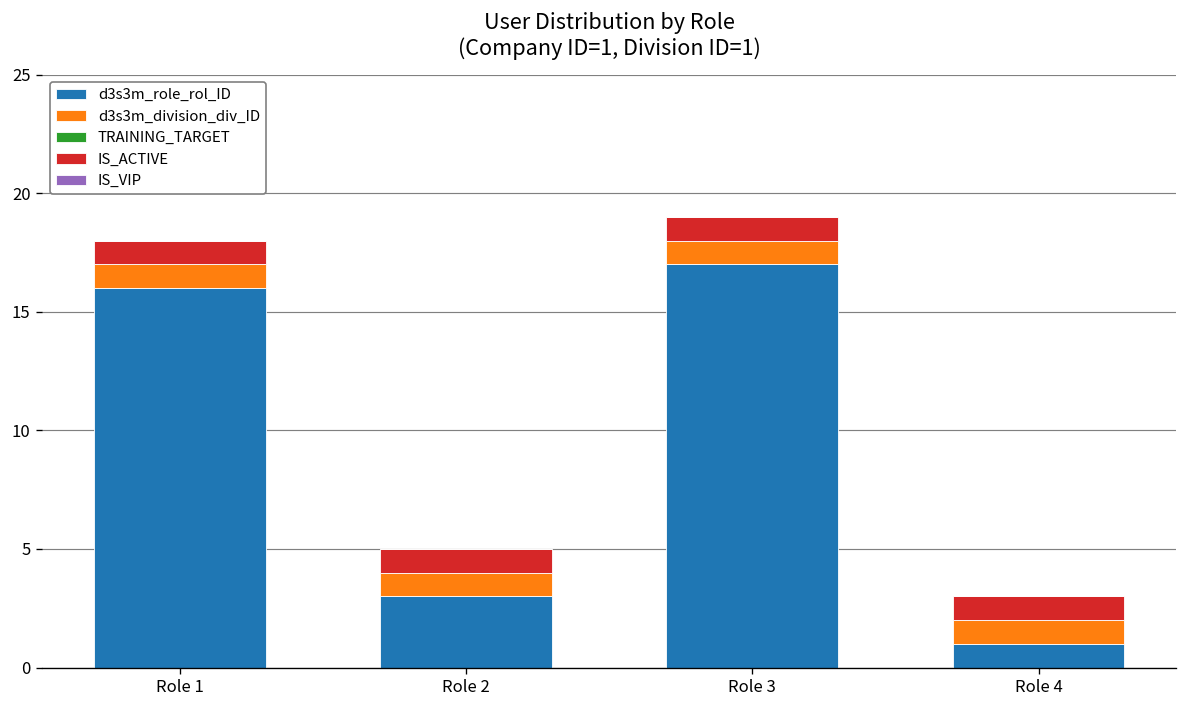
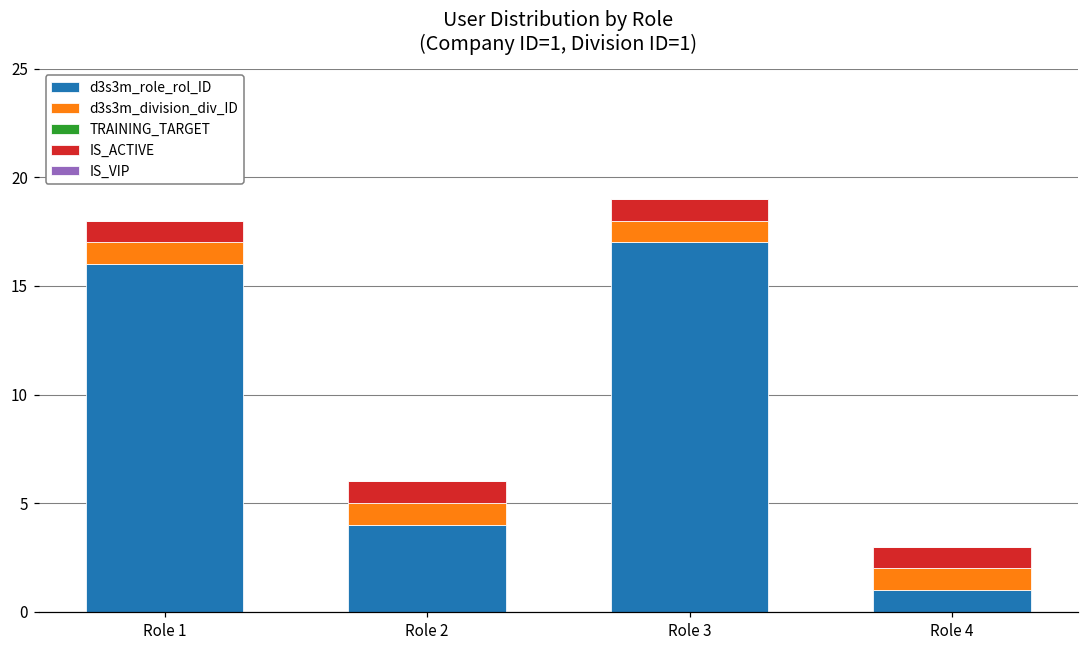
d3s3m_role_rol_ID, Role 2: 3 -> 4
